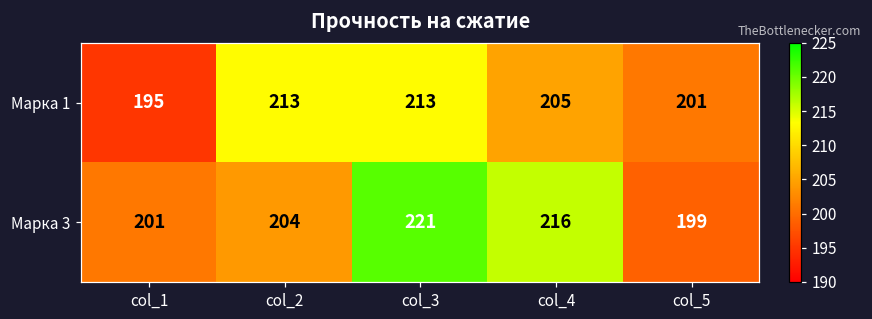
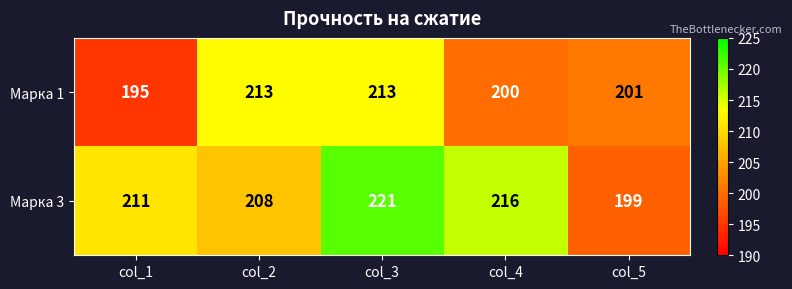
Марка 1, col_4: 205 -> 200
Марка 3, col_1: 201 -> 211
Марка 3, col_2: 204 -> 208
